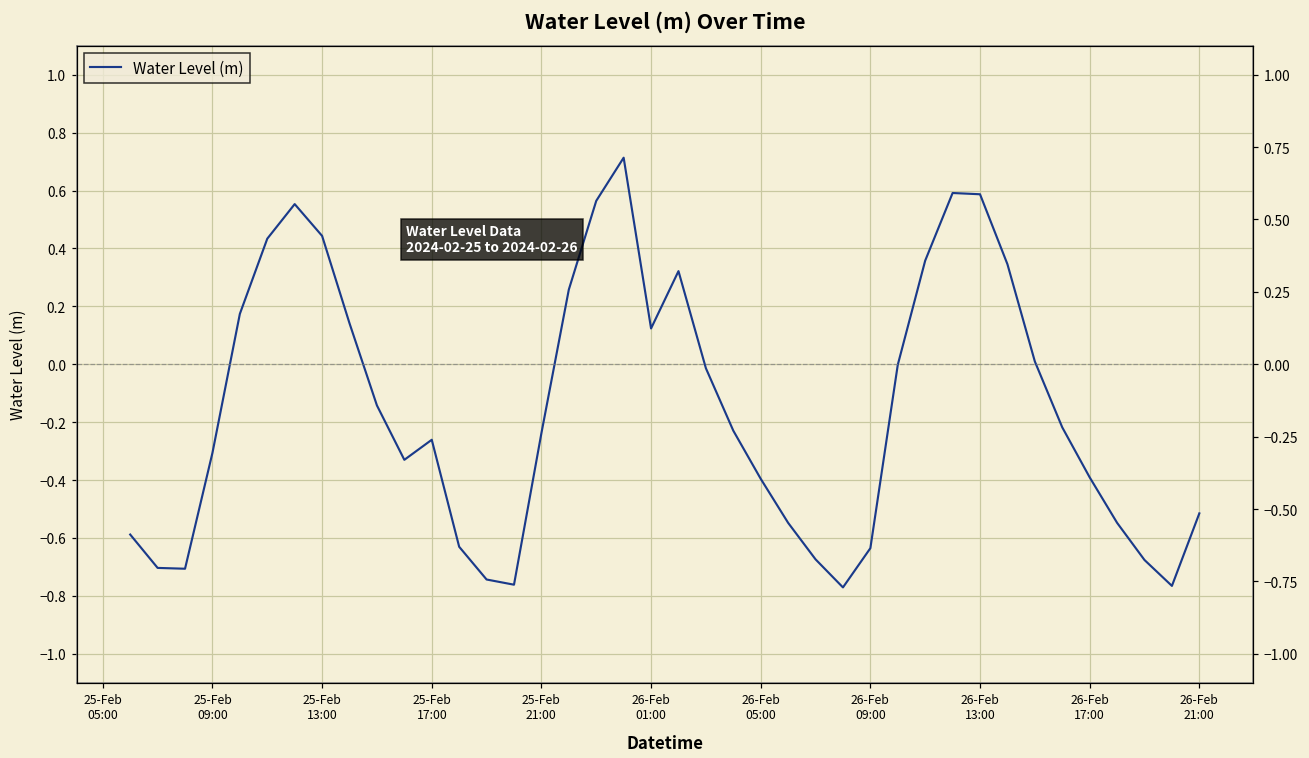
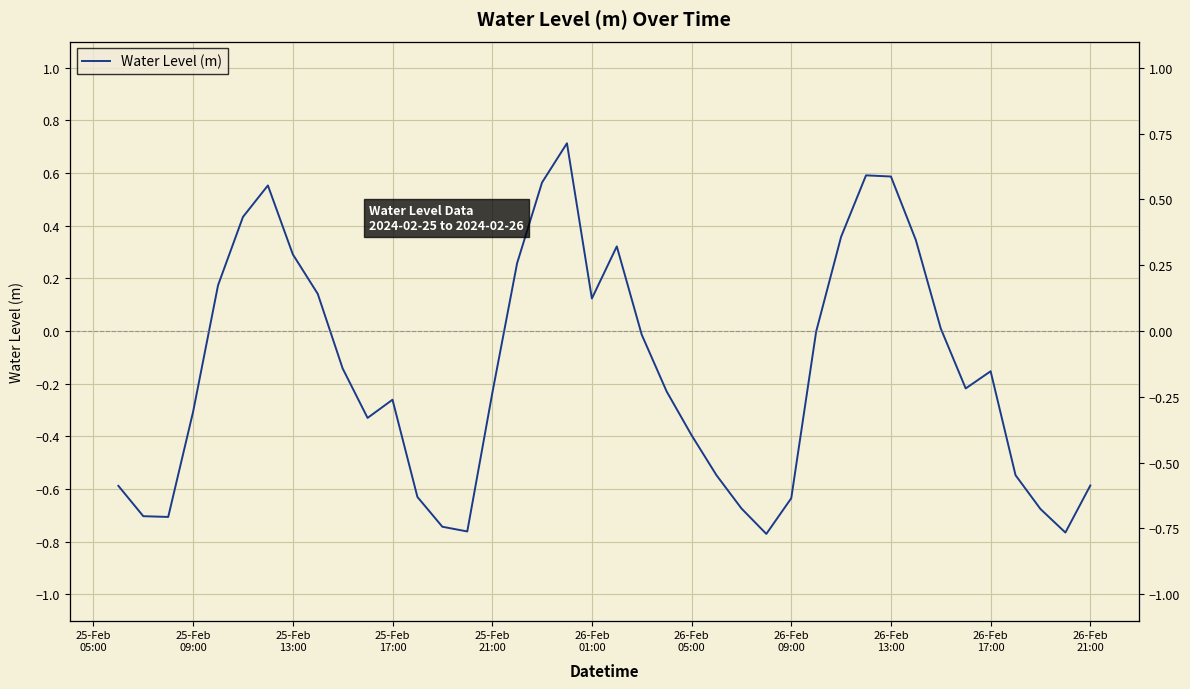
25-Feb 13:00: 0.44 -> 0.29
26-Feb 17:00: -0.39 -> -0.15
26-Feb 21:00: -0.52 -> -0.59
